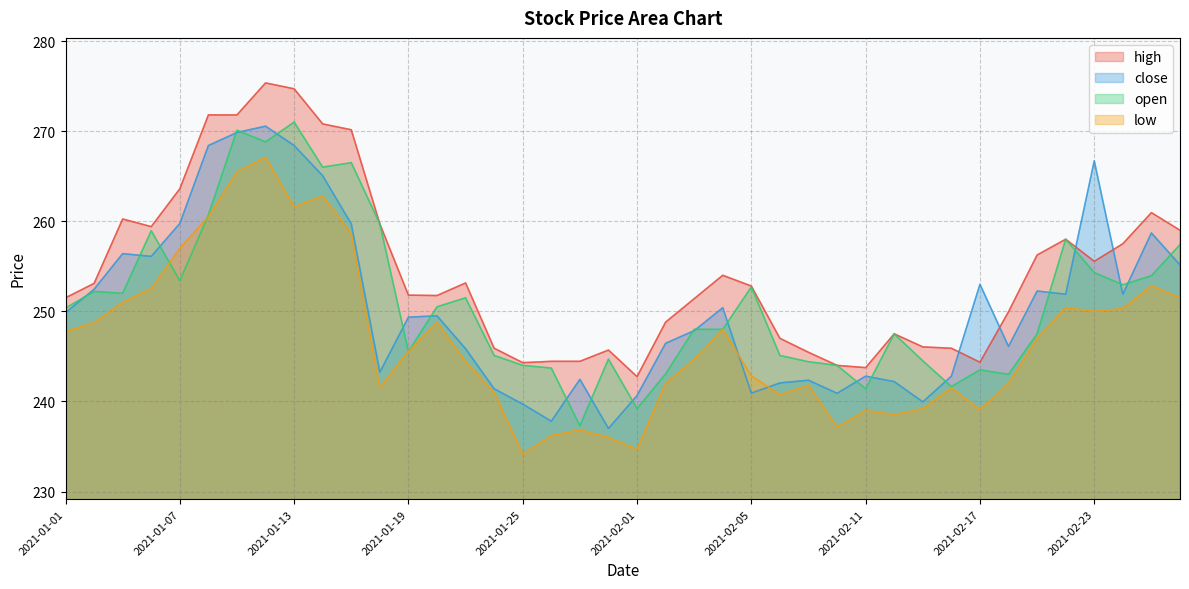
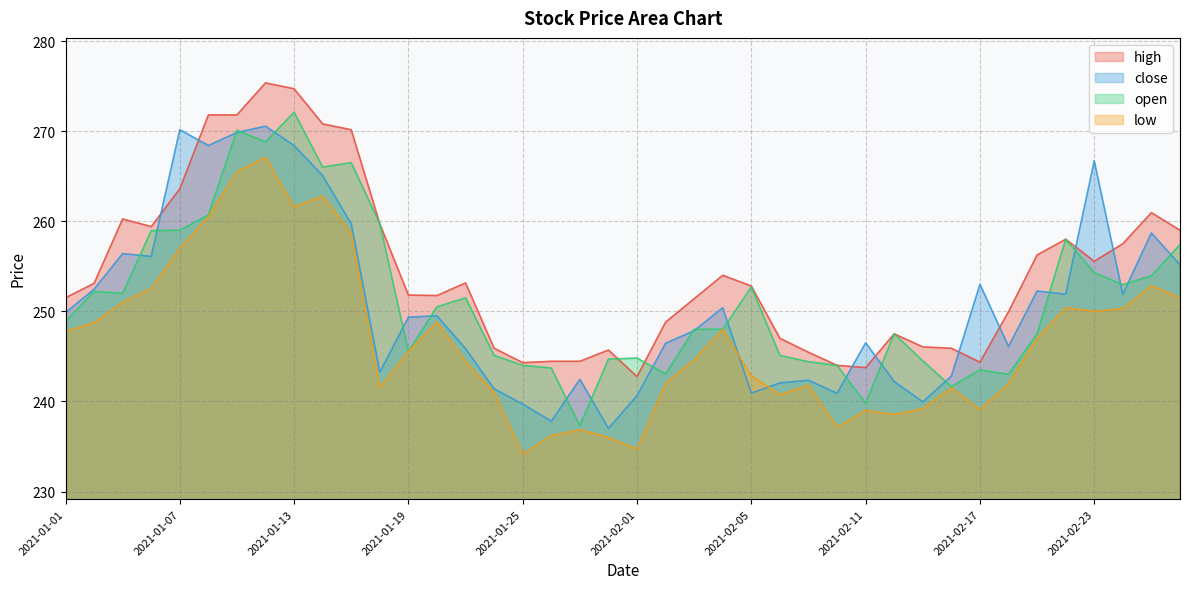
open, 2021-01-01: 250 -> 249
close, 2021-01-07: 260 -> 270
open, 2021-01-07: 253 -> 259
open, 2021-01-13: 271 -> 272
open, 2021-02-01: 239 -> 245
close, 2021-02-11: 243 -> 247
open, 2021-02-11: 241 -> 240
